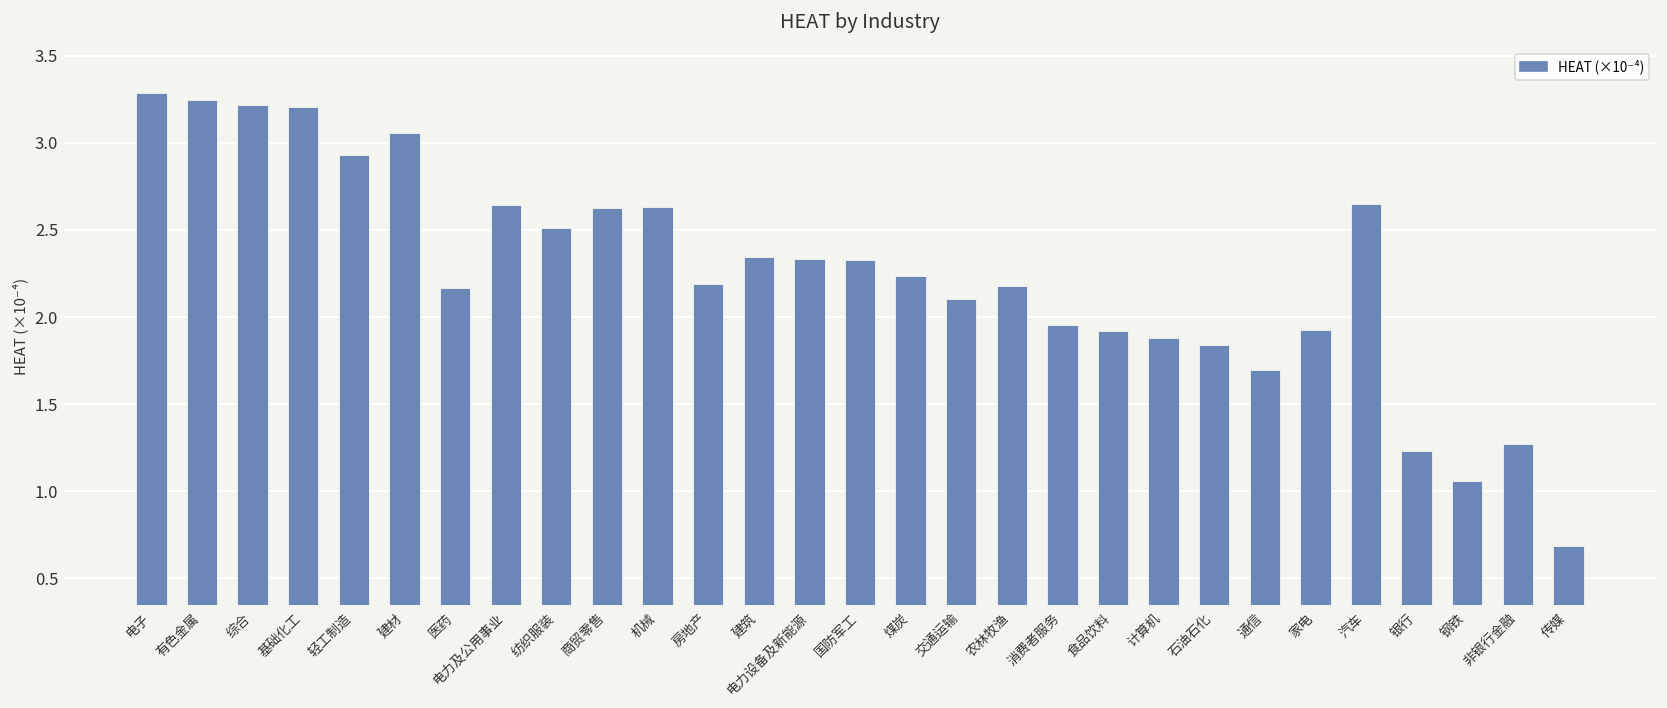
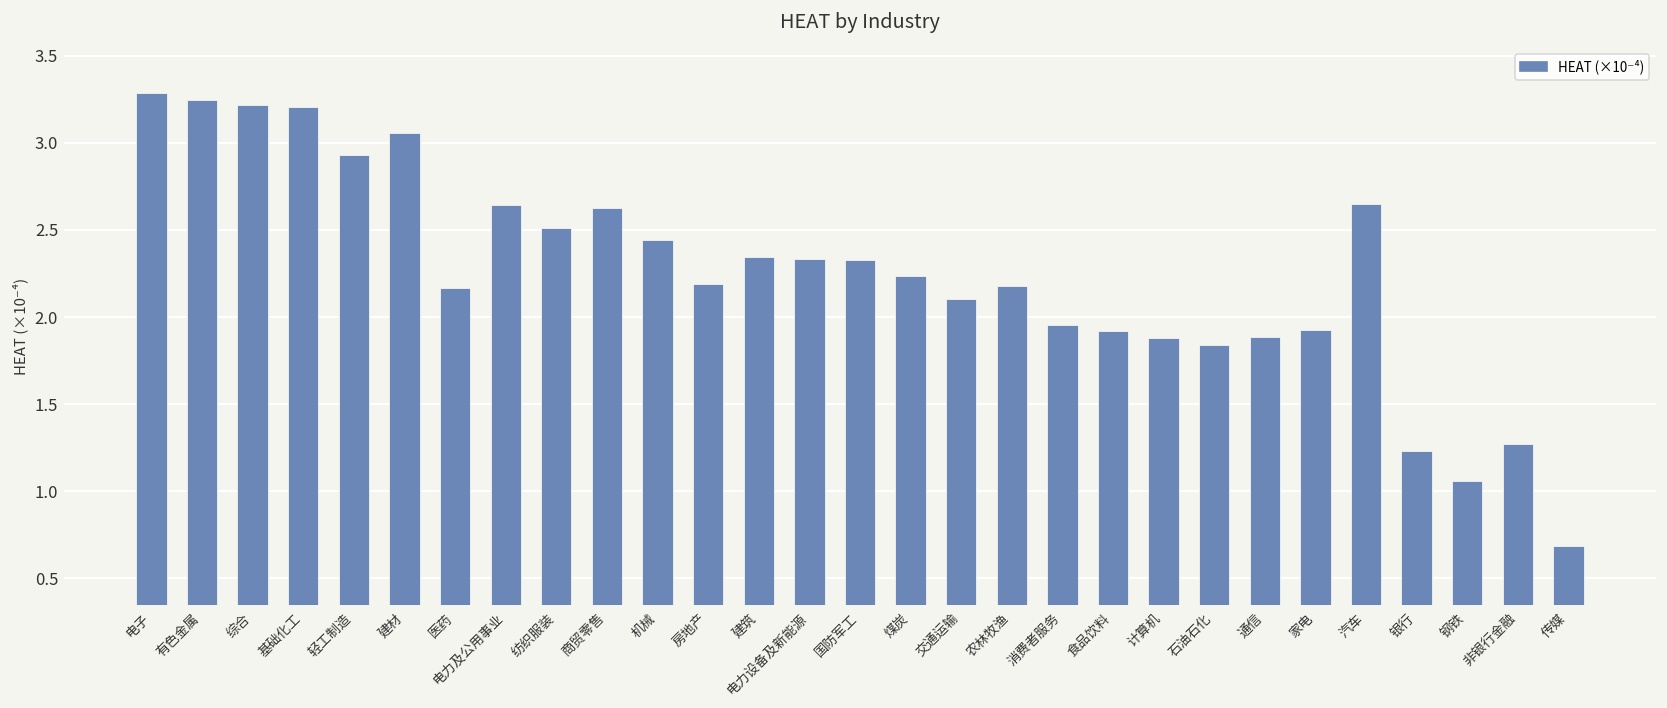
机械: 2.63 -> 2.44
通信: 1.69 -> 1.88
